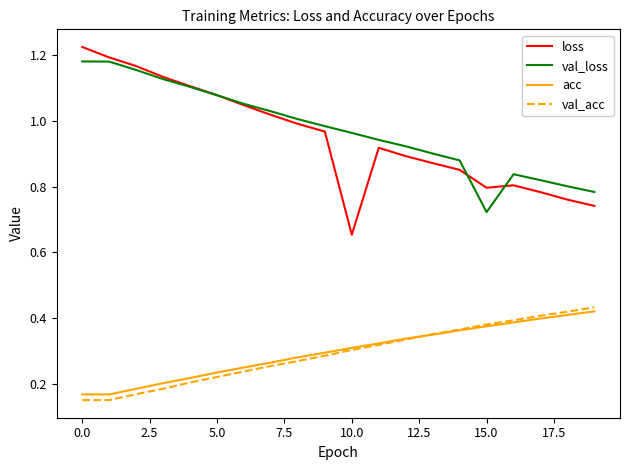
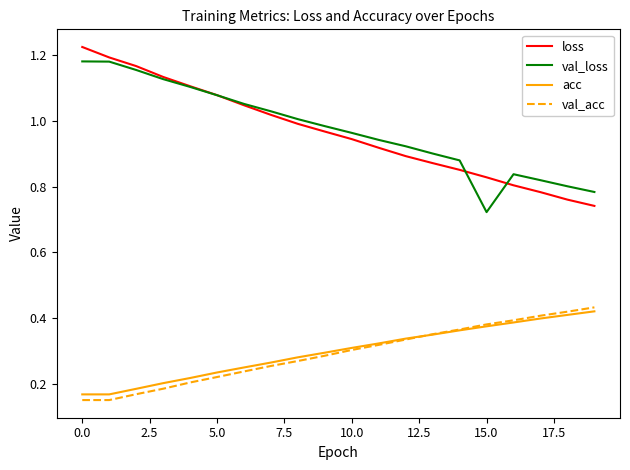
loss, 10.0: 0.65 -> 0.94
loss, 15.0: 0.80 -> 0.83
